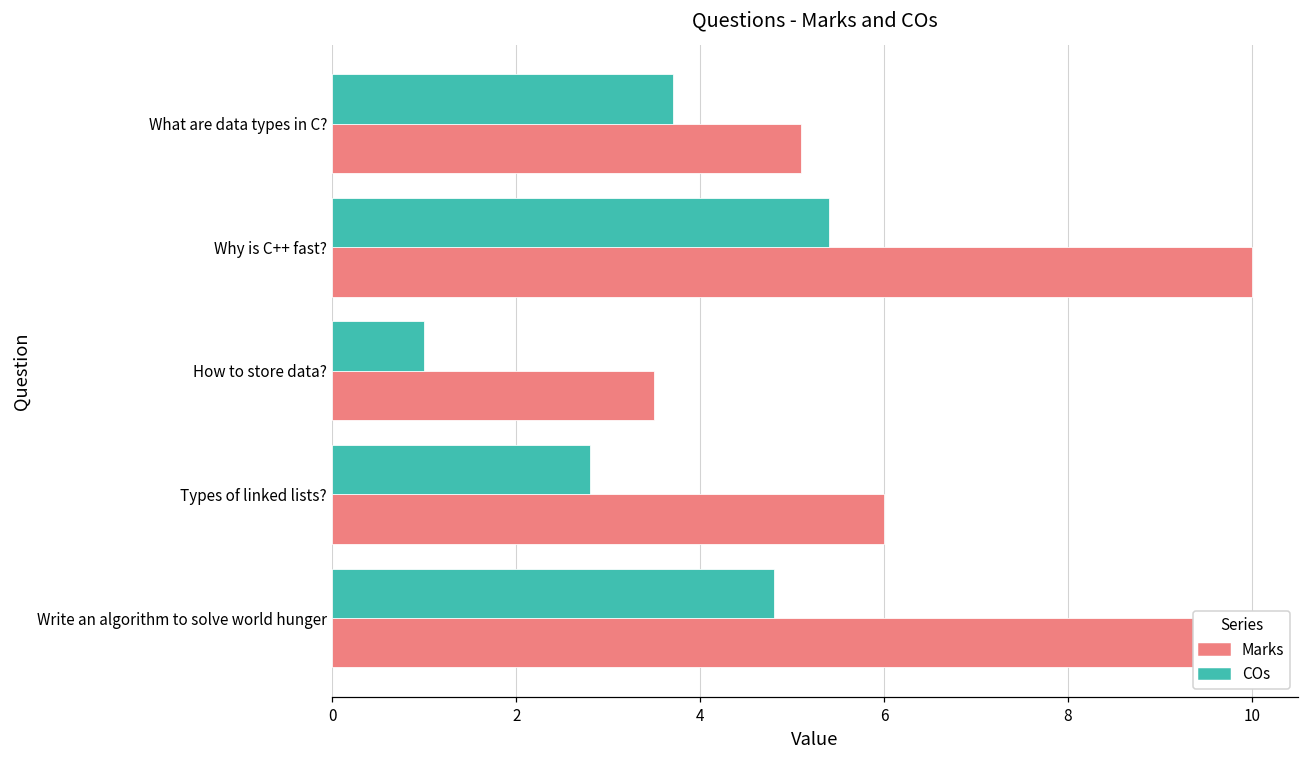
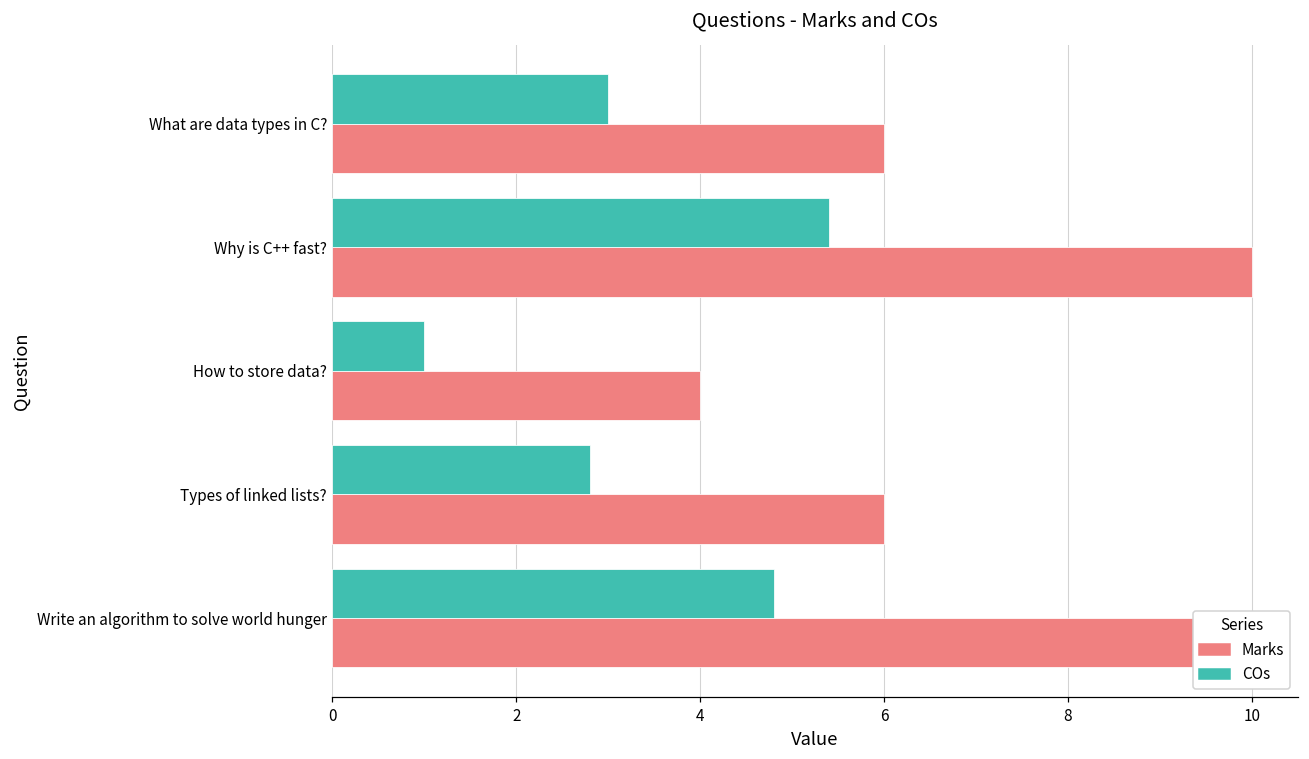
COs, What are data types in C?: 3.7 -> 3.0
Marks, What are data types in C?: 5.1 -> 6.0
Marks, How to store data?: 3.5 -> 4.0
